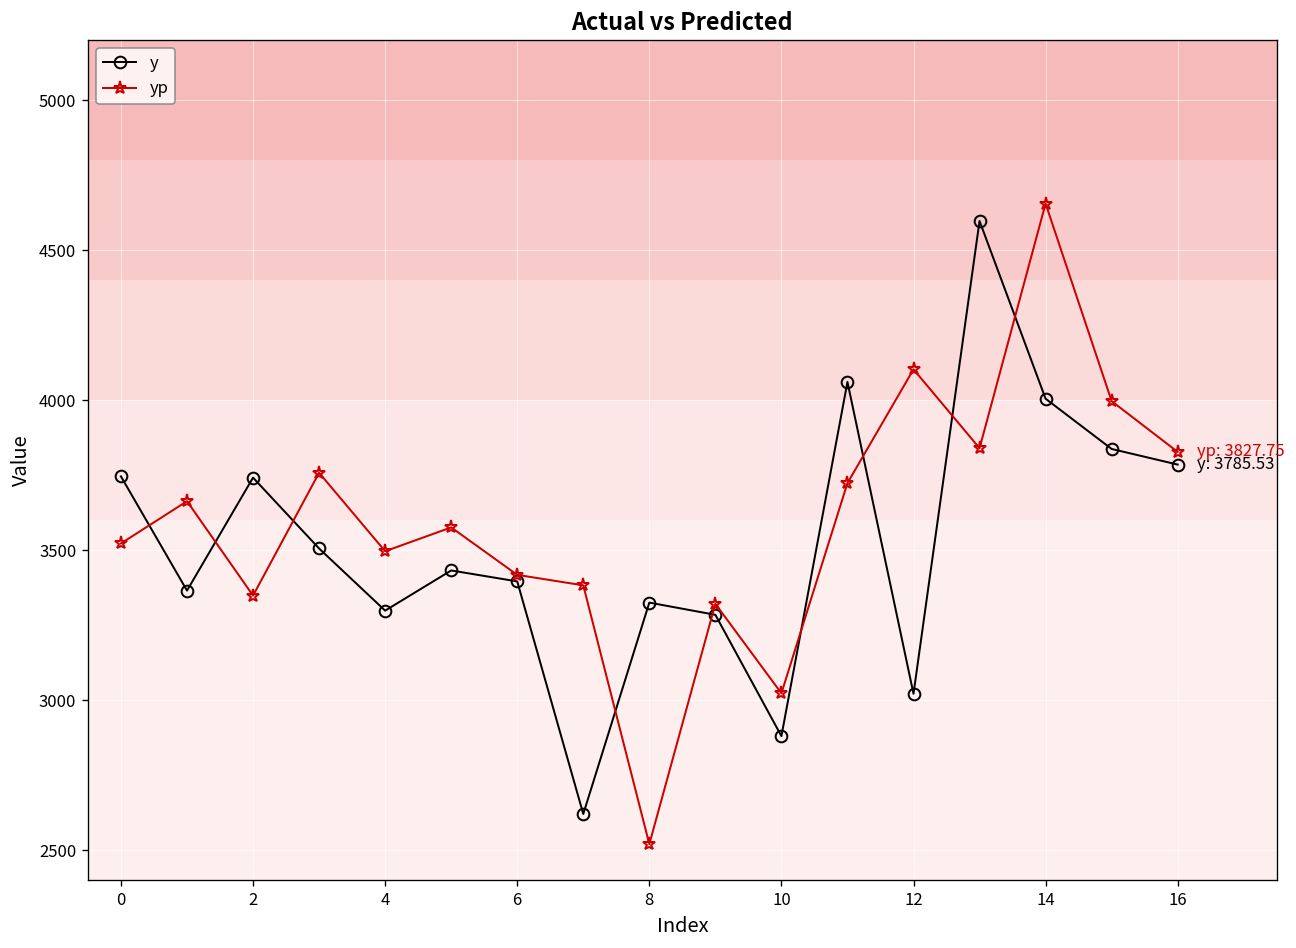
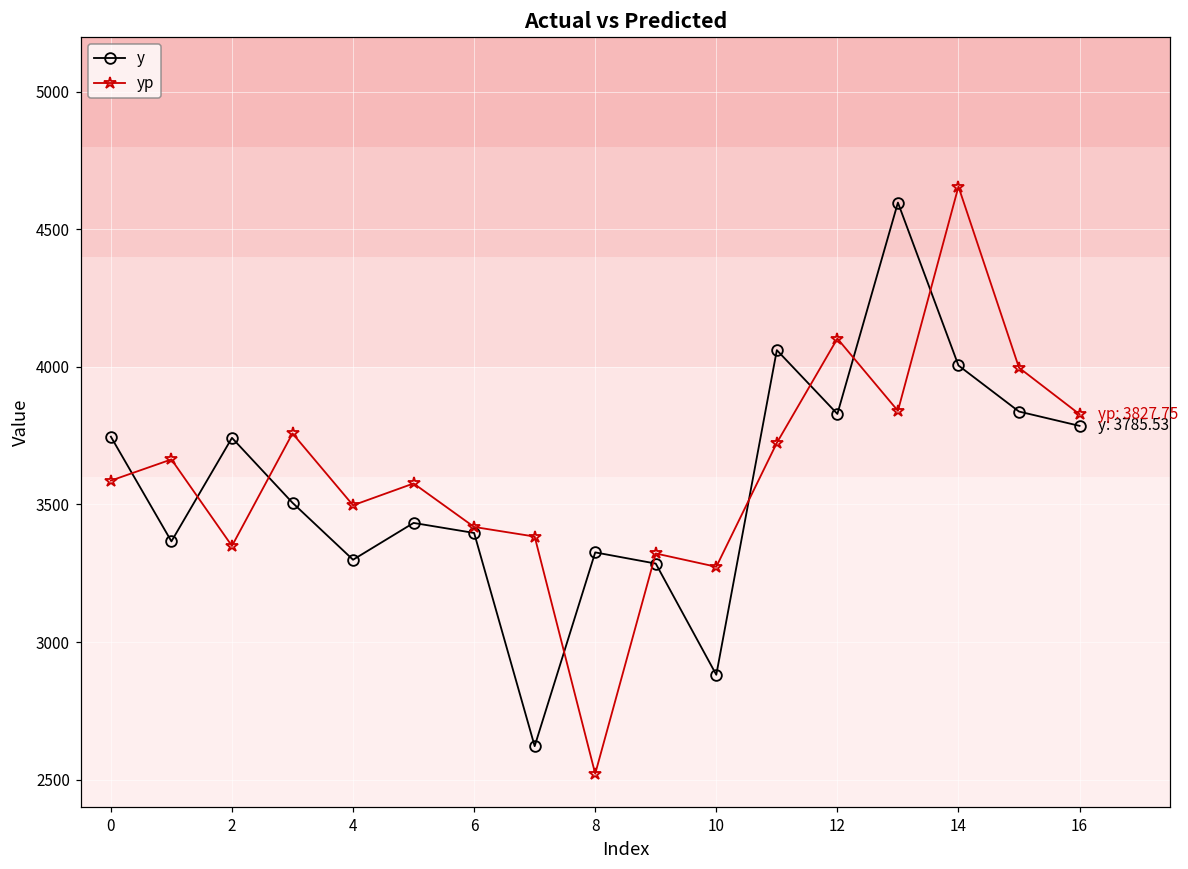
yp, 0: 3520 -> 3590
yp, 10: 3020 -> 3270
y, 12: 3020 -> 3830
